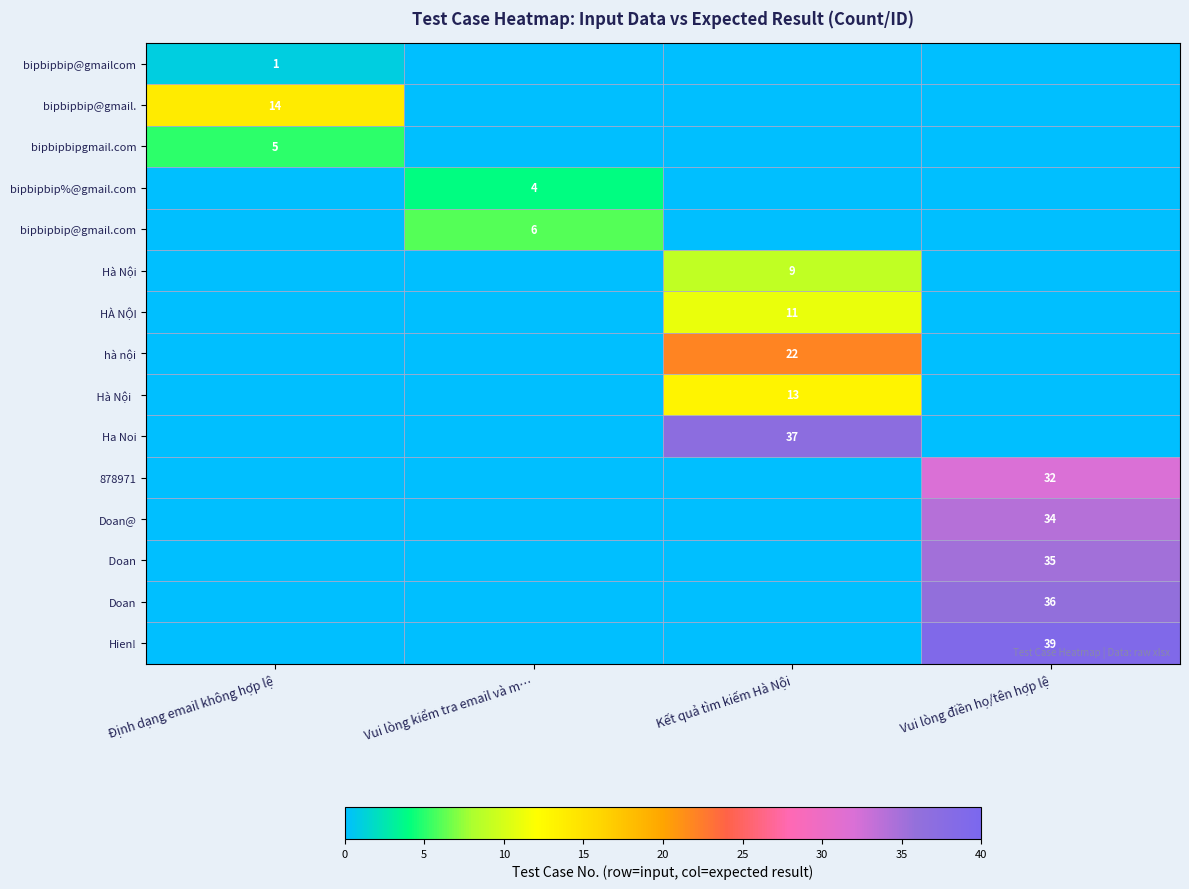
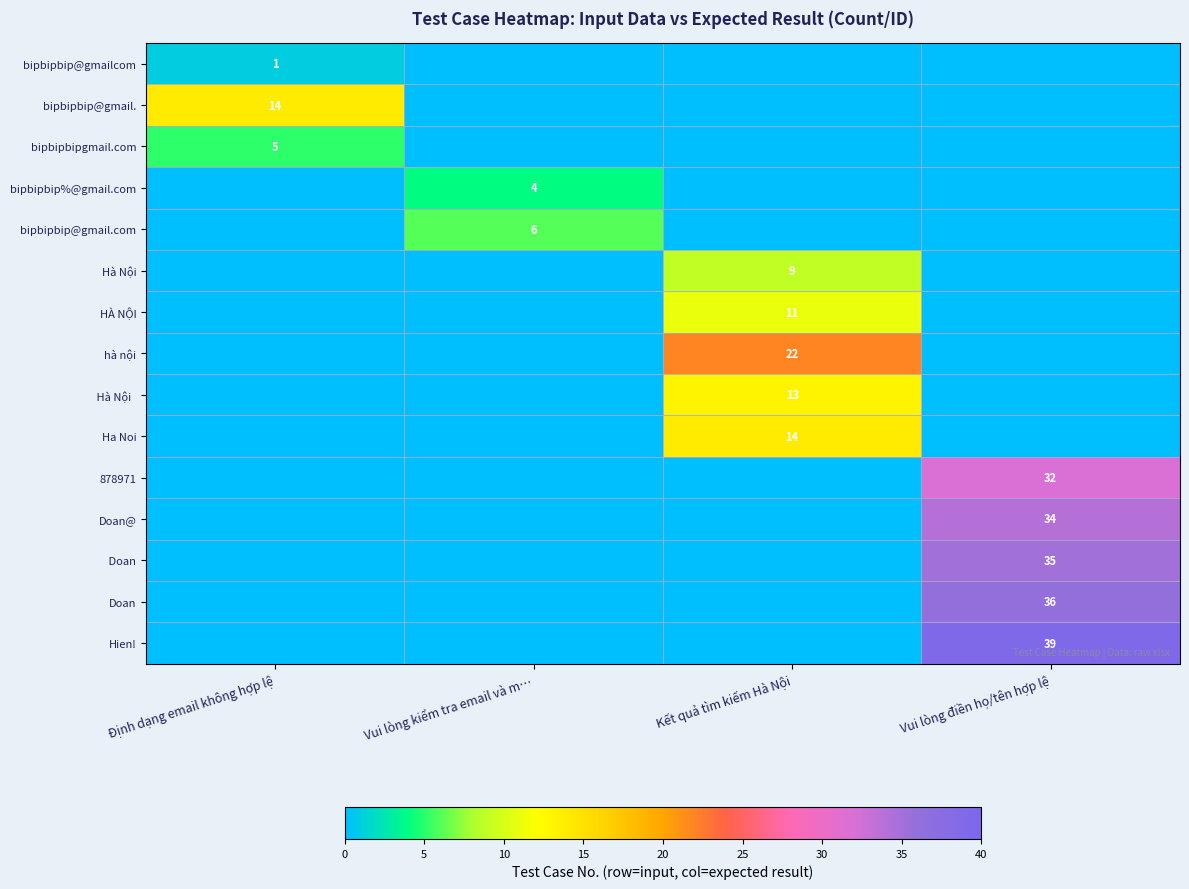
Ha Noi, Kết quả tìm kiếm Hà Nội: 37 -> 14
